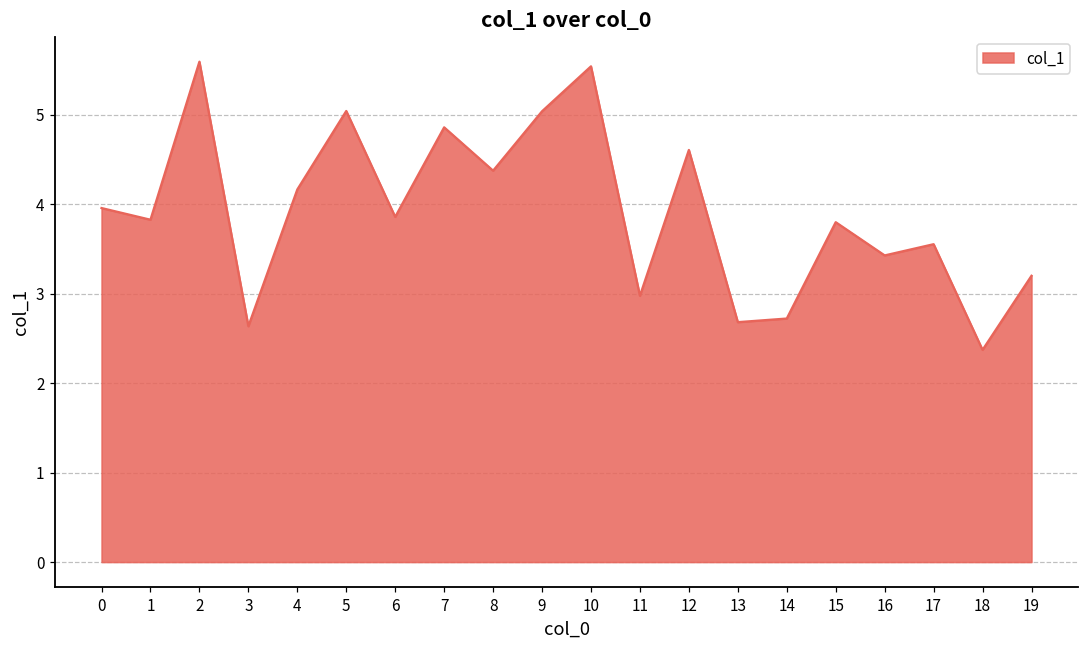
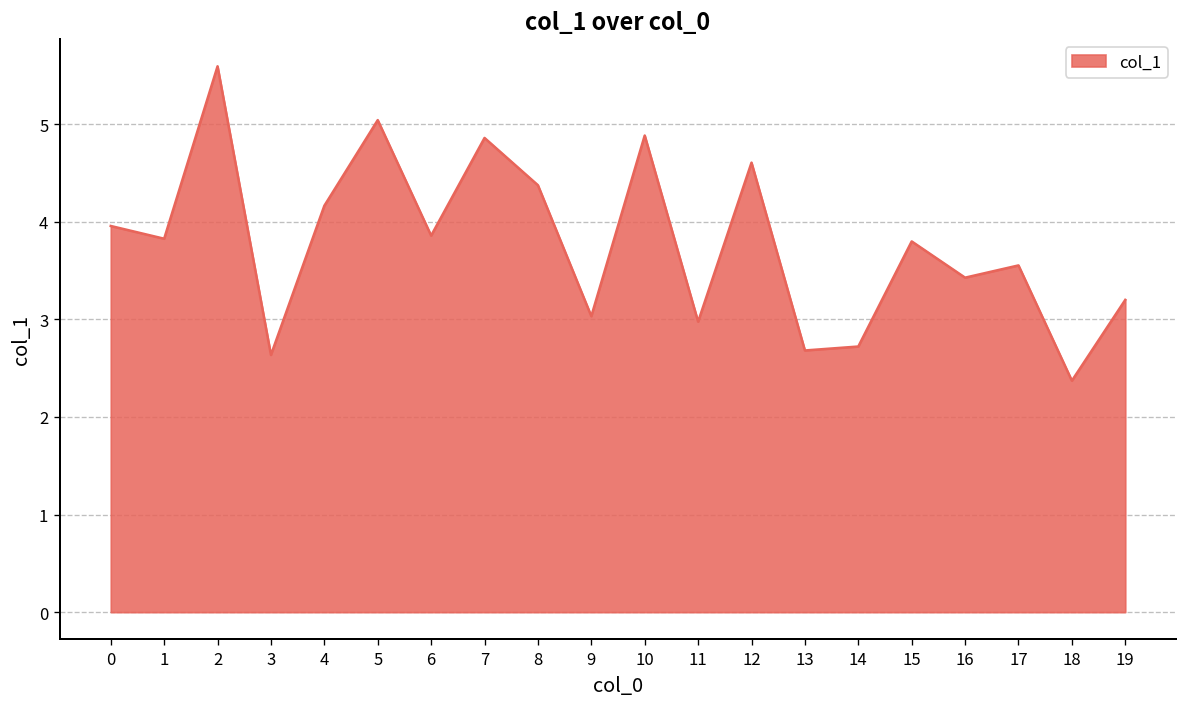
9: 5.0 -> 3.0
10: 5.5 -> 4.9
